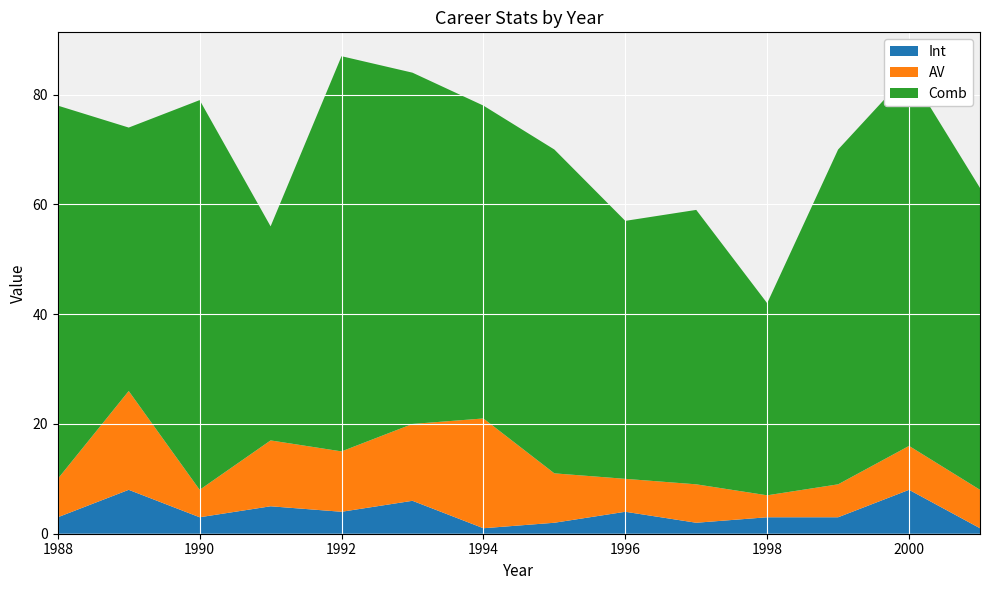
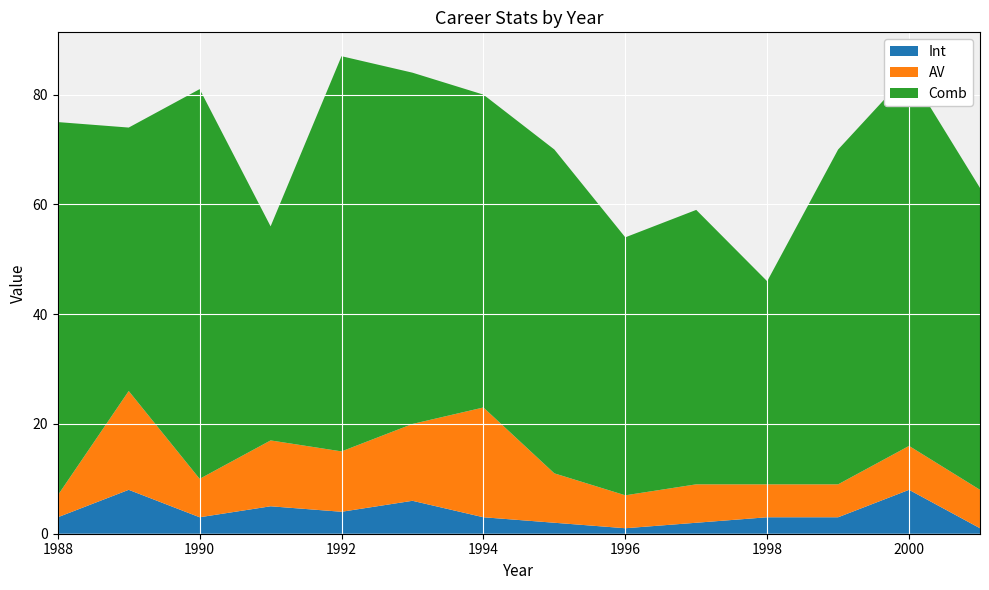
AV, 1988: 7 -> 4
AV, 1990: 5 -> 7
Int, 1994: 1 -> 3
Int, 1996: 4 -> 1
AV, 1998: 4 -> 6
Comb, 1998: 35 -> 37
